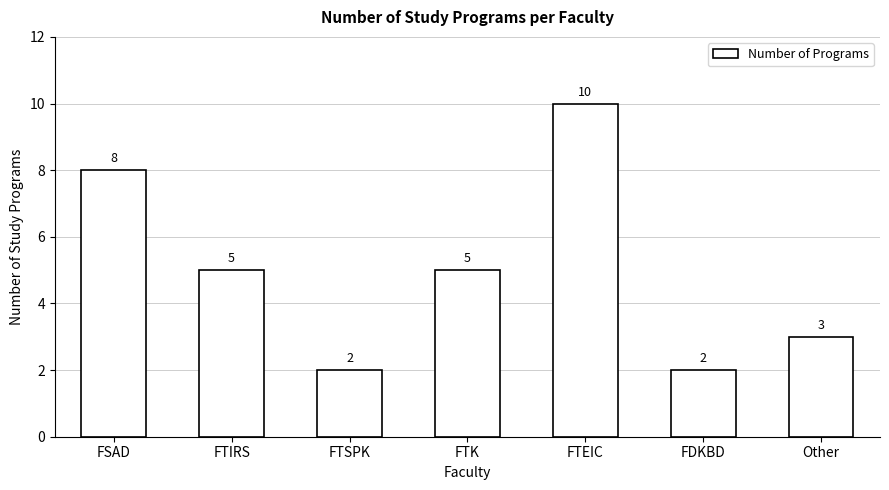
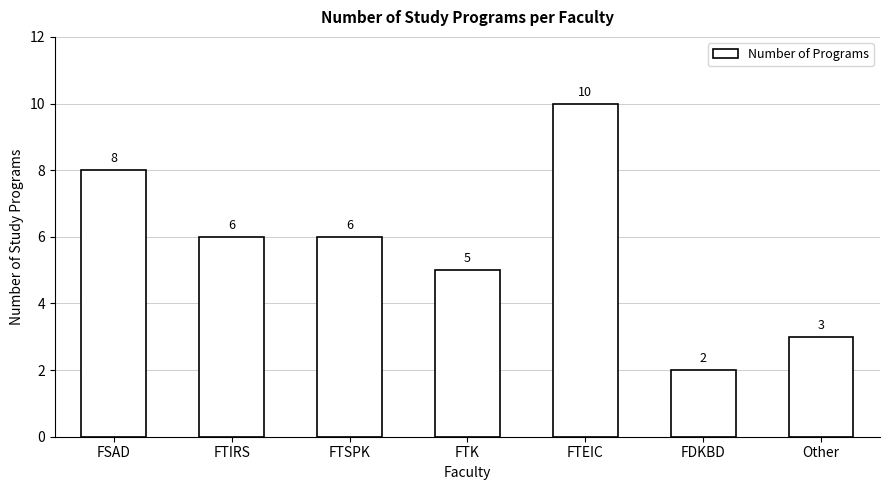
FTIRS: 5 -> 6
FTSPK: 2 -> 6
